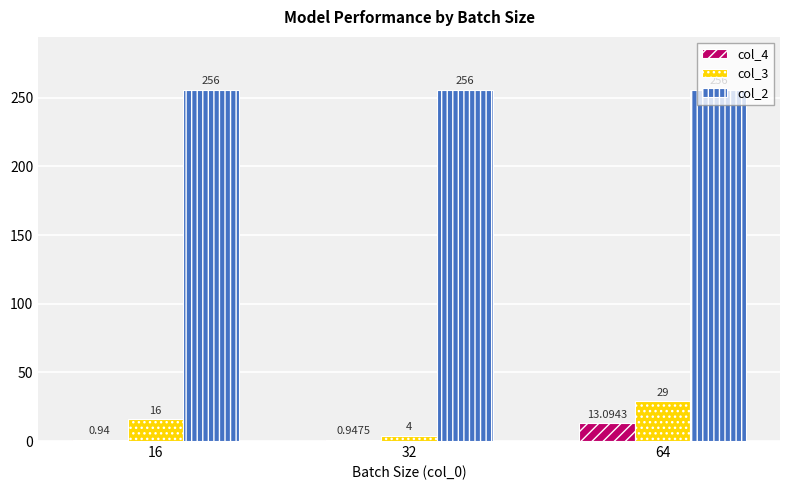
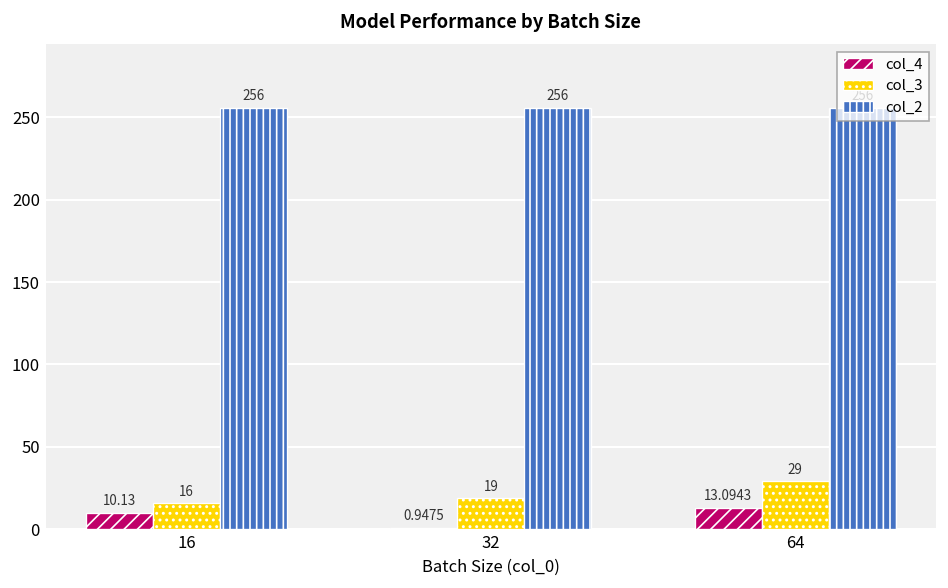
col_4, 16: 0.94 -> 10.13
col_3, 32: 4 -> 19
